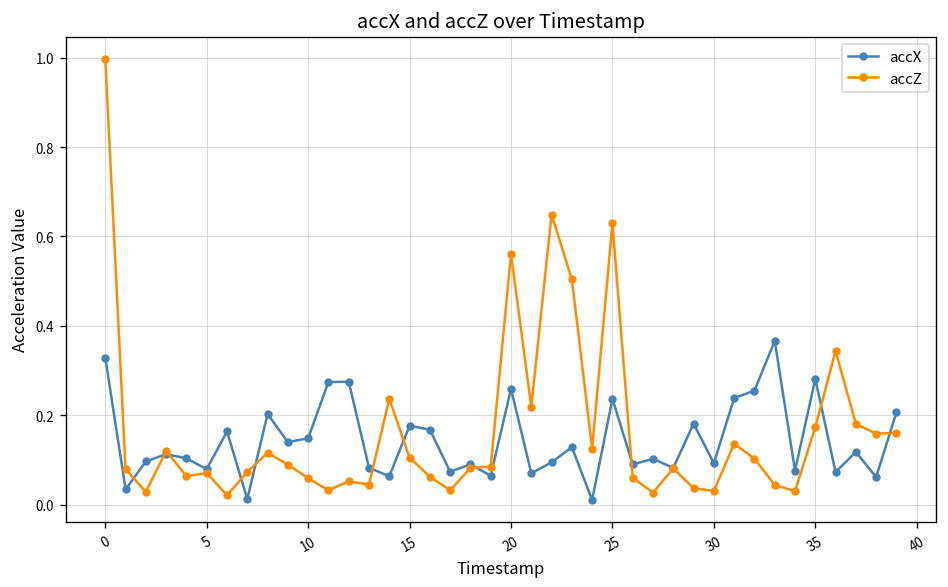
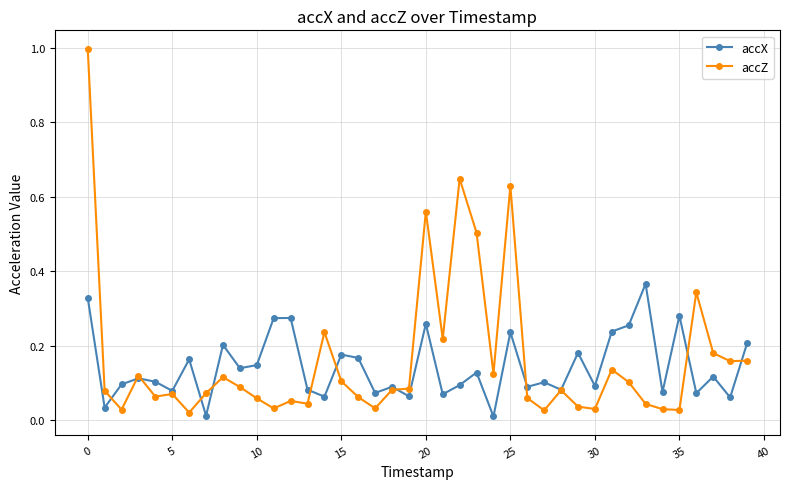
accZ, 35: 0.17 -> 0.03
